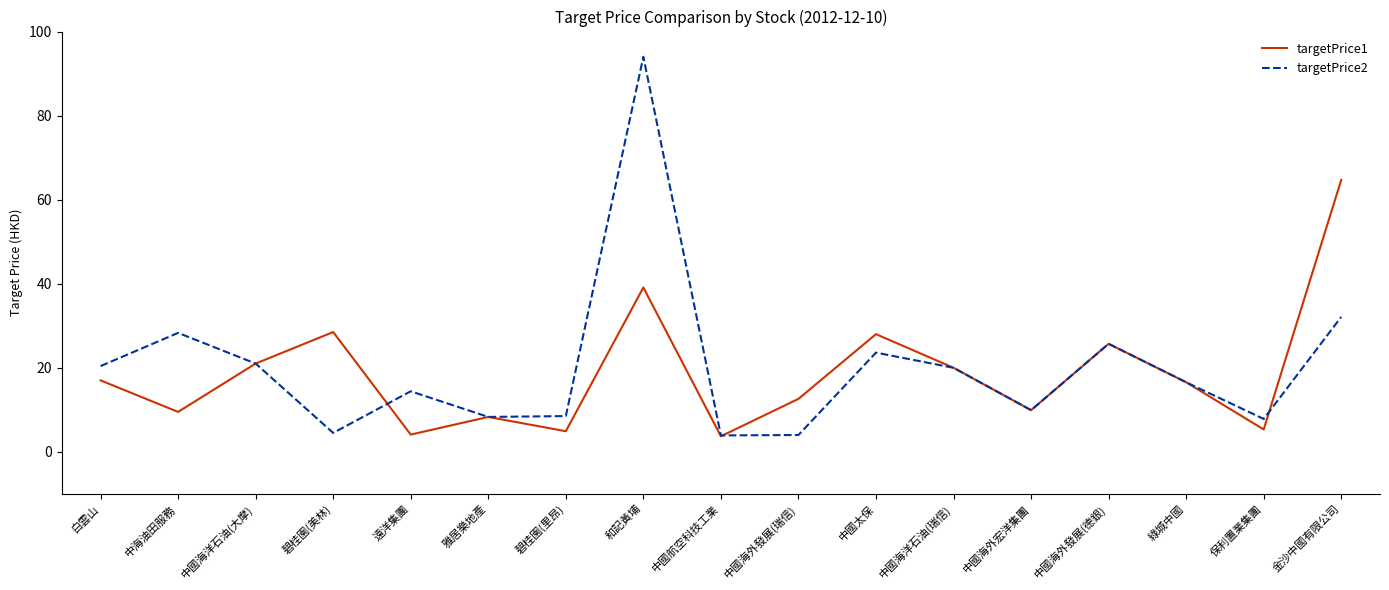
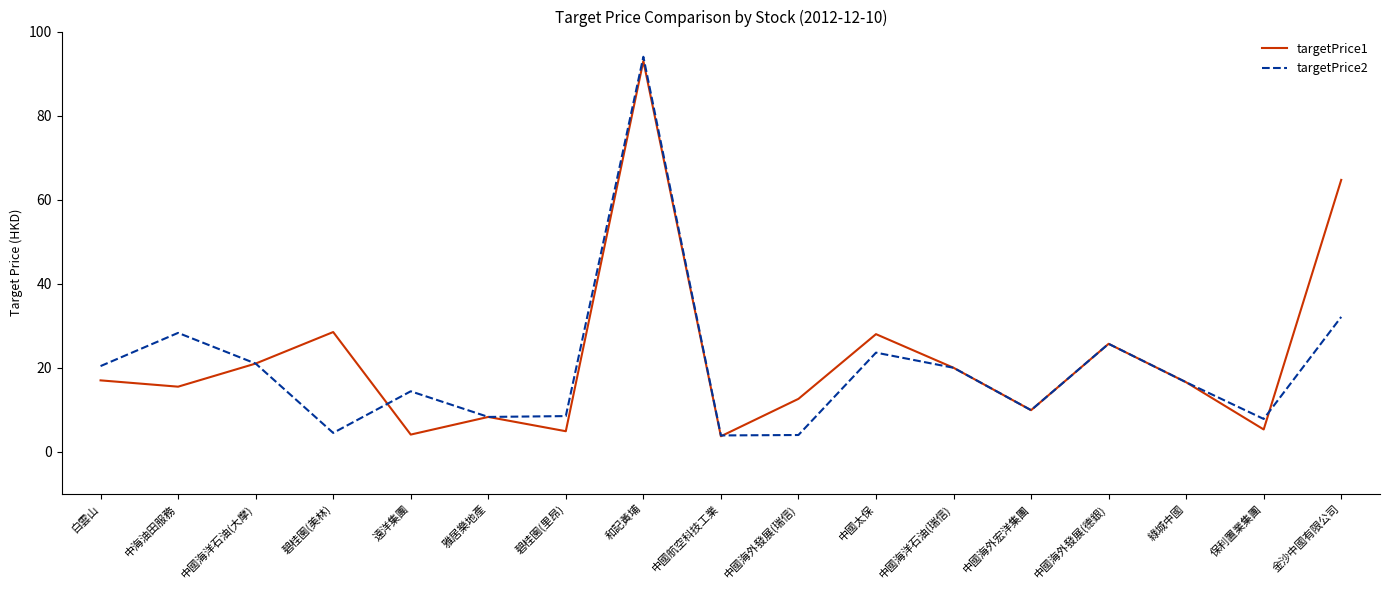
targetPrice1, 中海油田服務: 10 -> 16
targetPrice1, 和記黃埔: 39 -> 93
